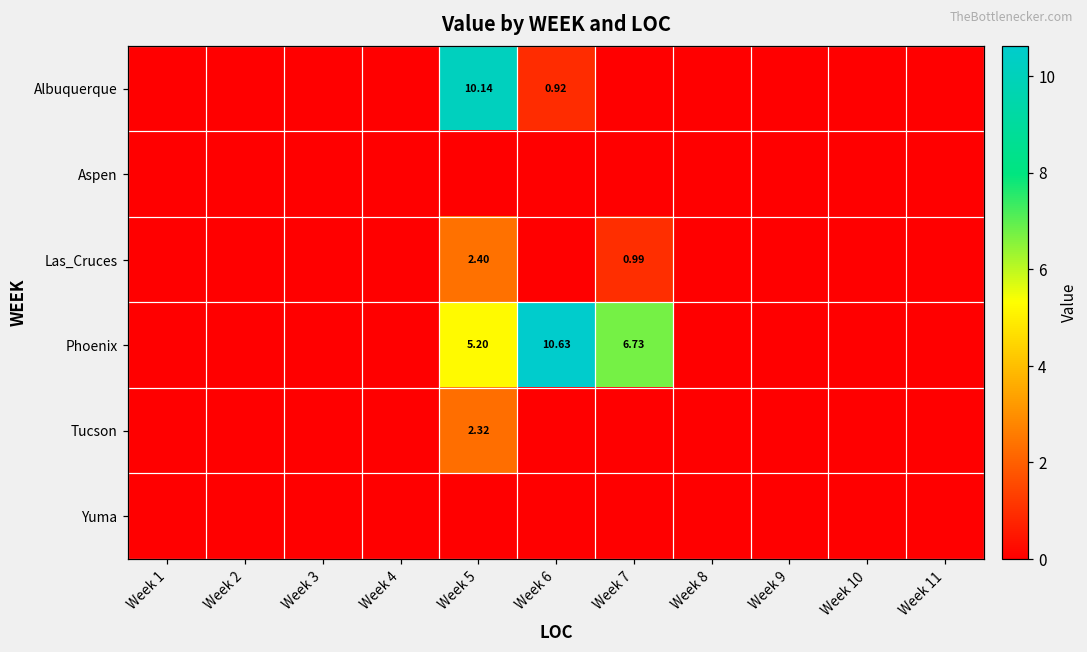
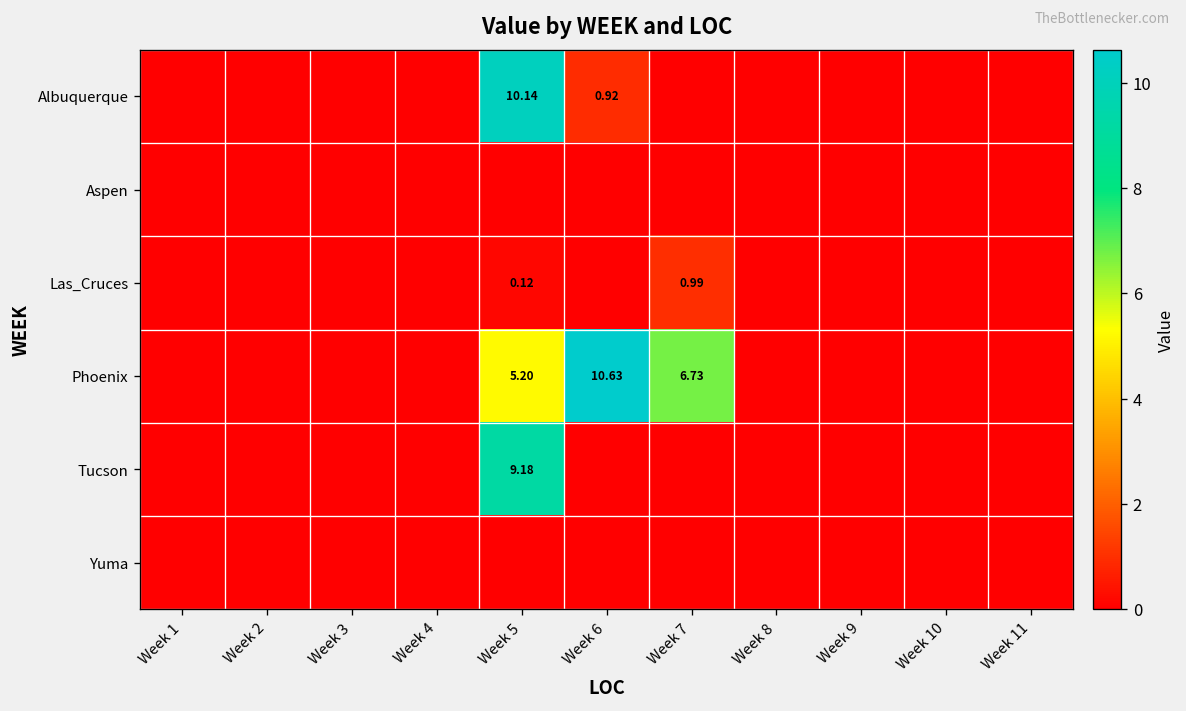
Las_Cruces, Week 5: 2.40 -> 0.12
Tucson, Week 5: 2.32 -> 9.18
